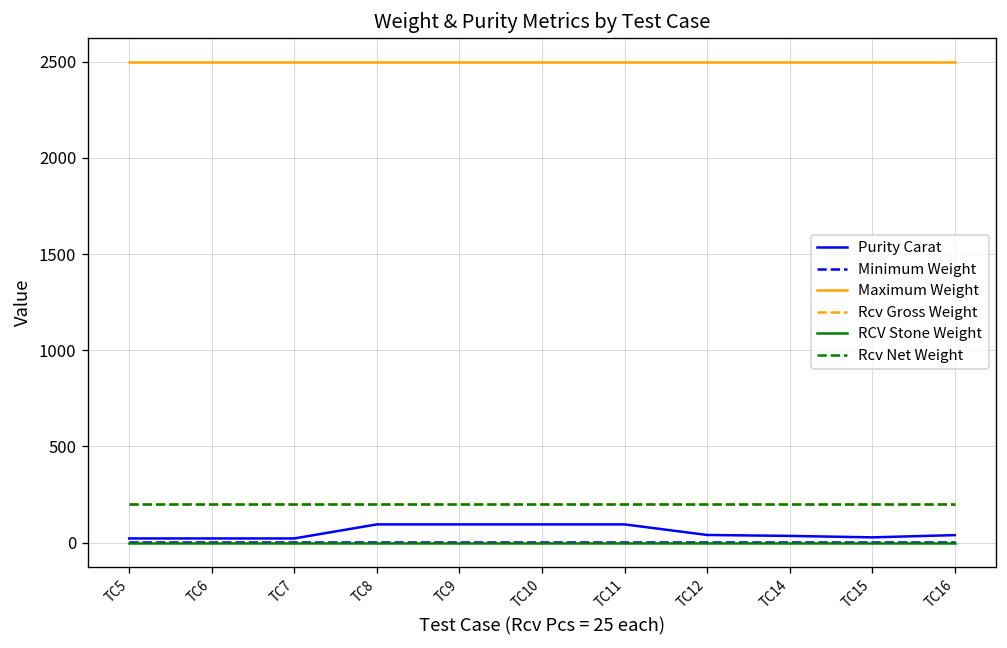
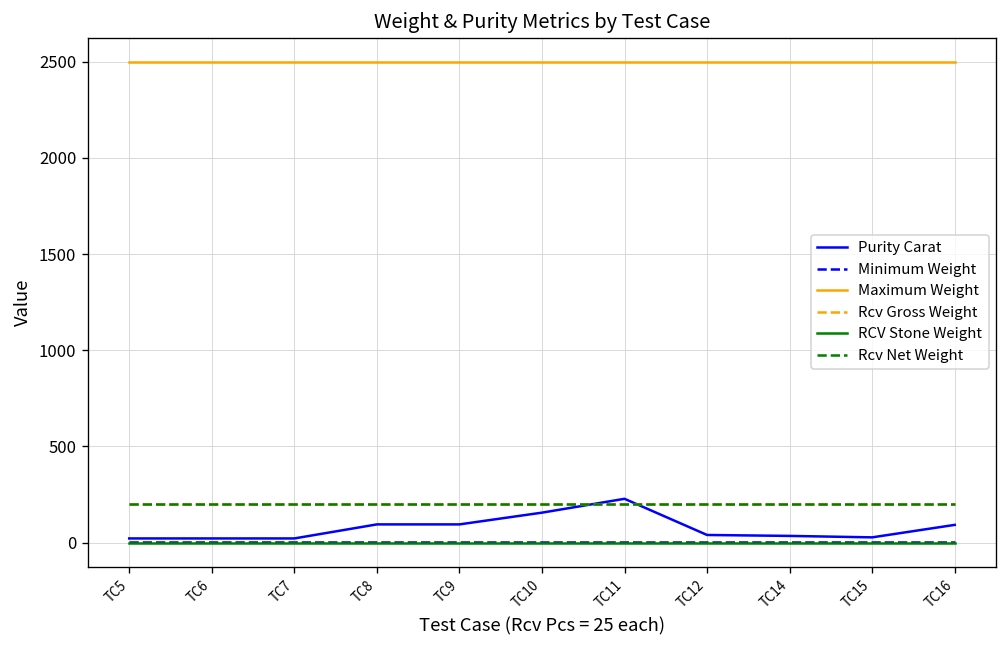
Purity Carat, TC10: 100 -> 160
Purity Carat, TC11: 100 -> 230
Purity Carat, TC16: 40 -> 90
